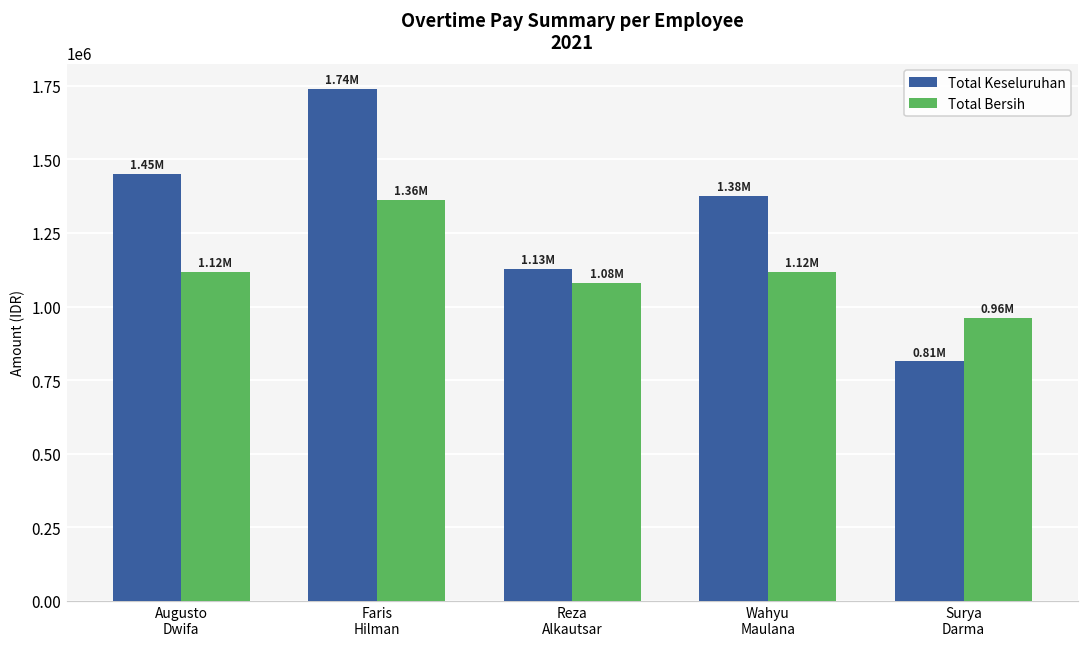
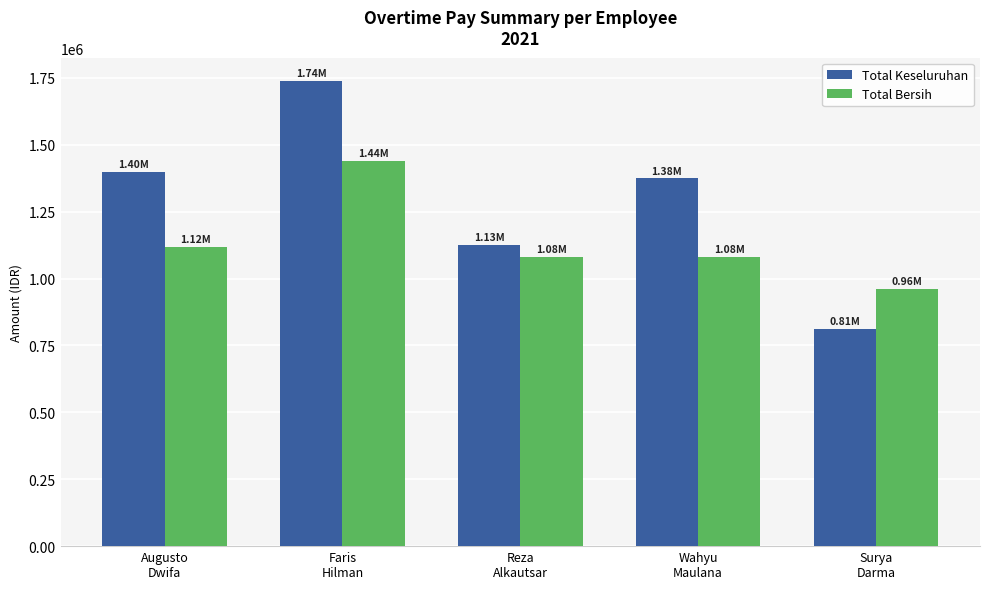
Total Keseluruhan, Augusto Dwifa: 1.45M -> 1.40M
Total Bersih, Faris Hilman: 1.36M -> 1.44M
Total Bersih, Wahyu Maulana: 1.12M -> 1.08M
